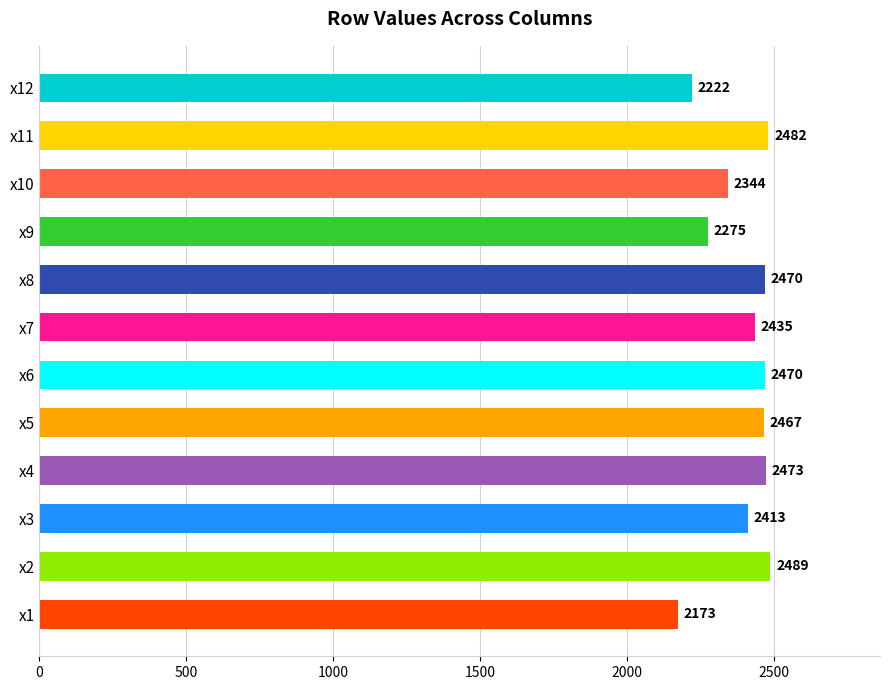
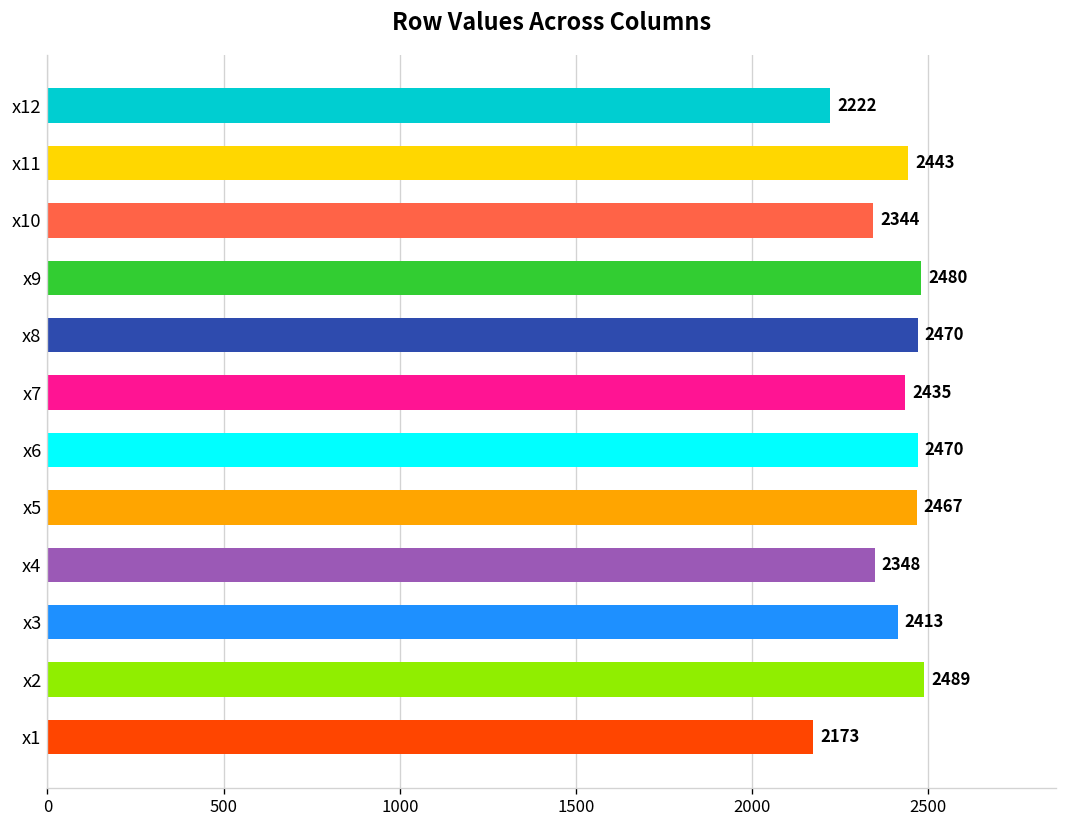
x11: 2482 -> 2443
x9: 2275 -> 2480
x4: 2473 -> 2348
